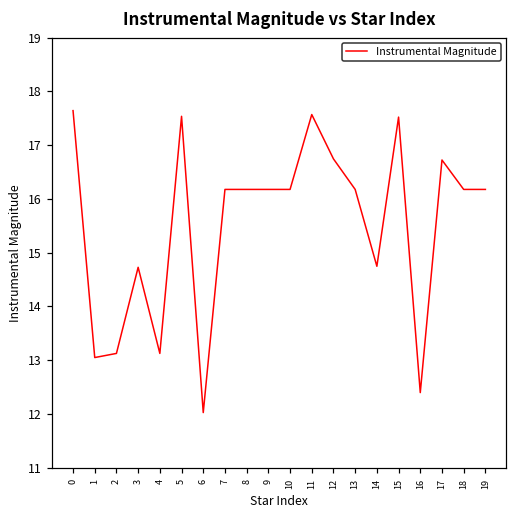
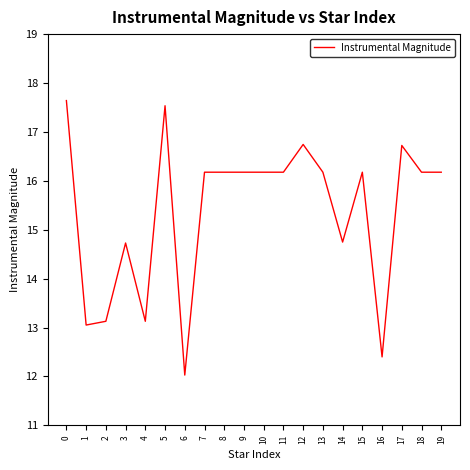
11: 17.6 -> 16.2
15: 17.5 -> 16.2
